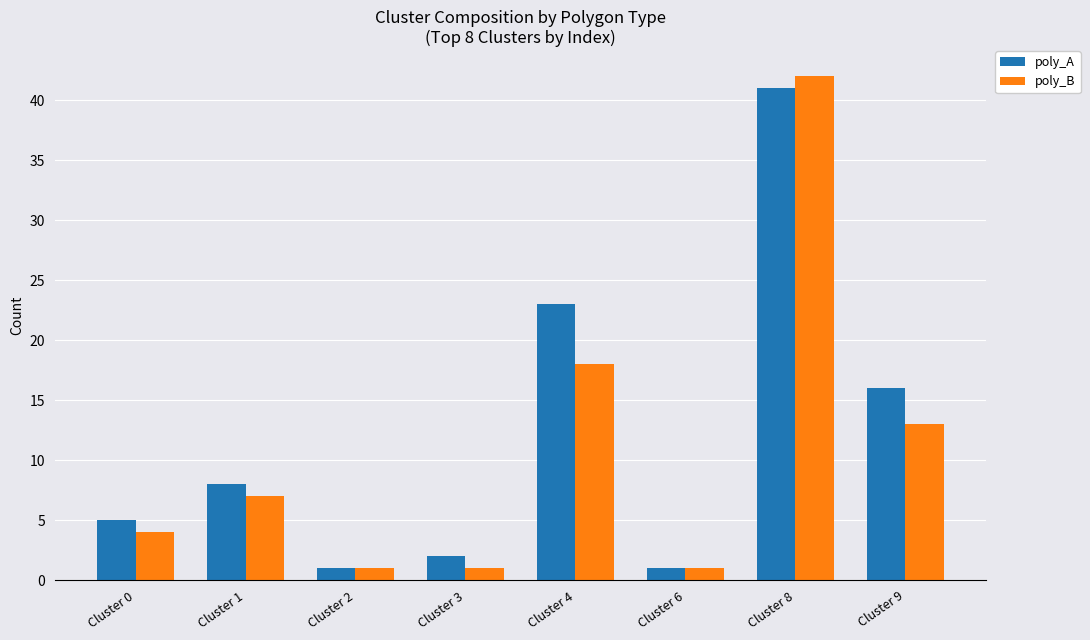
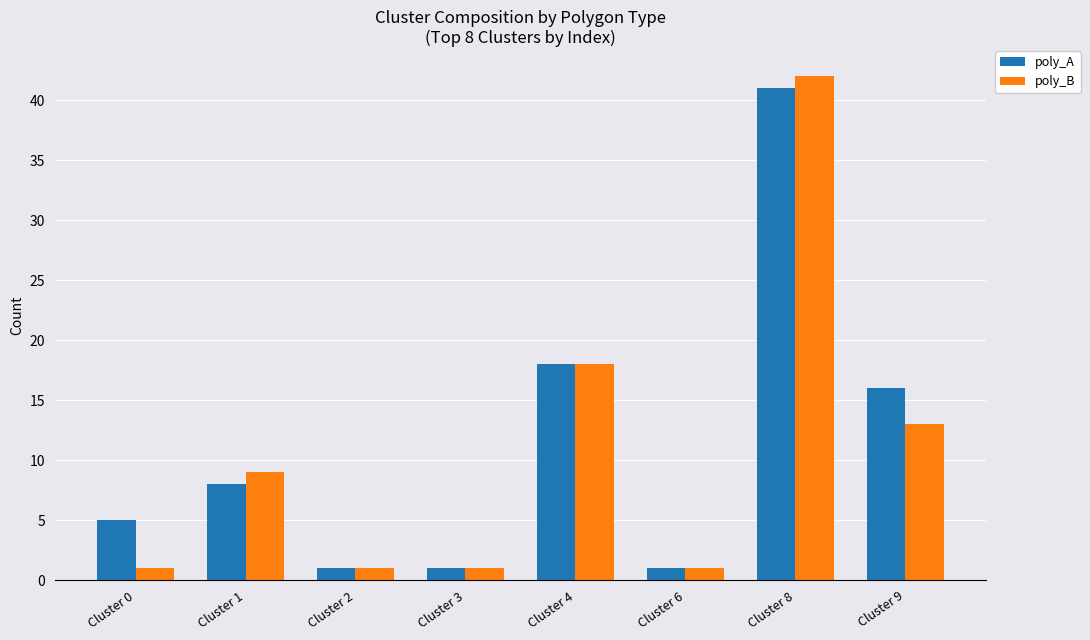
poly_B, Cluster 0: 4 -> 1
poly_B, Cluster 1: 7 -> 9
poly_A, Cluster 3: 2 -> 1
poly_A, Cluster 4: 23 -> 18
